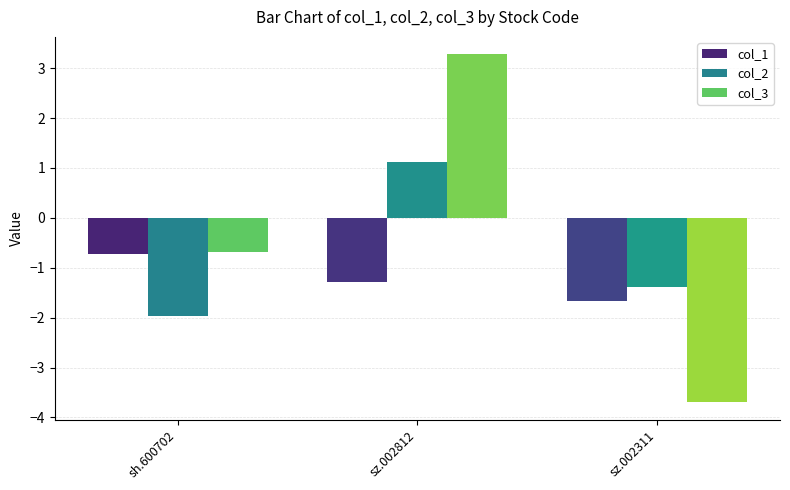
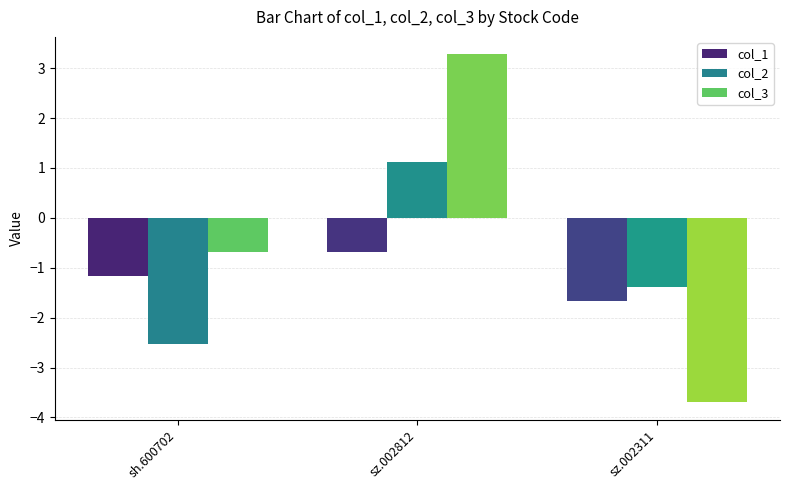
col_1, sh.600702: -0.7 -> -1.2
col_2, sh.600702: -2.0 -> -2.5
col_1, sz.002812: -1.3 -> -0.7
